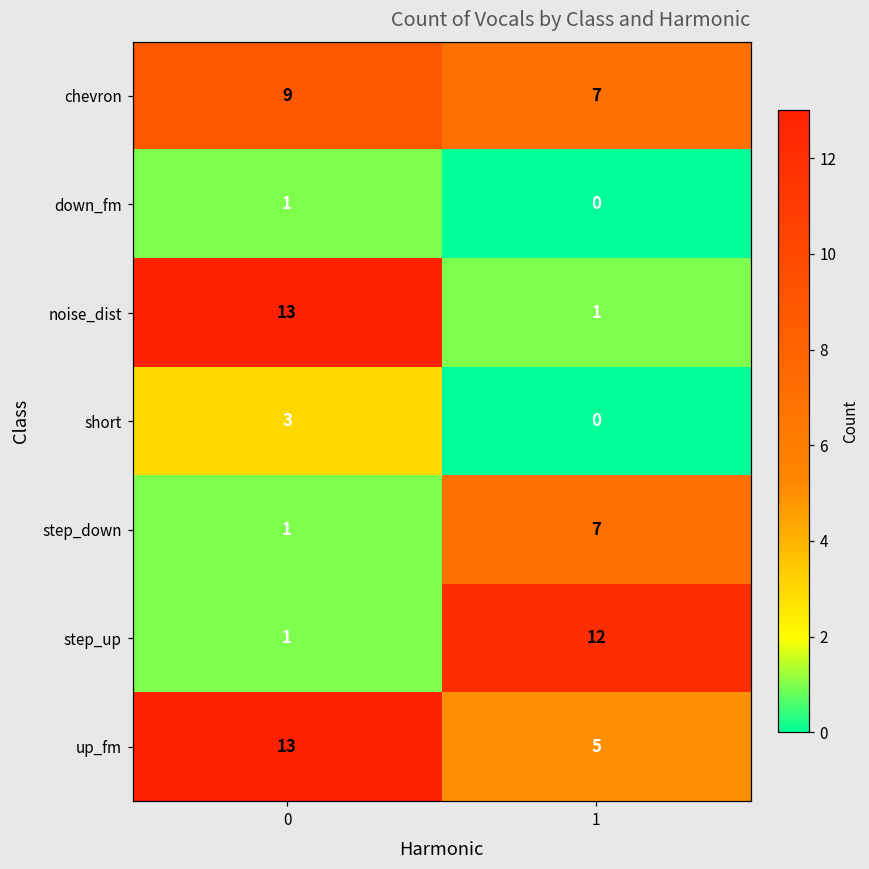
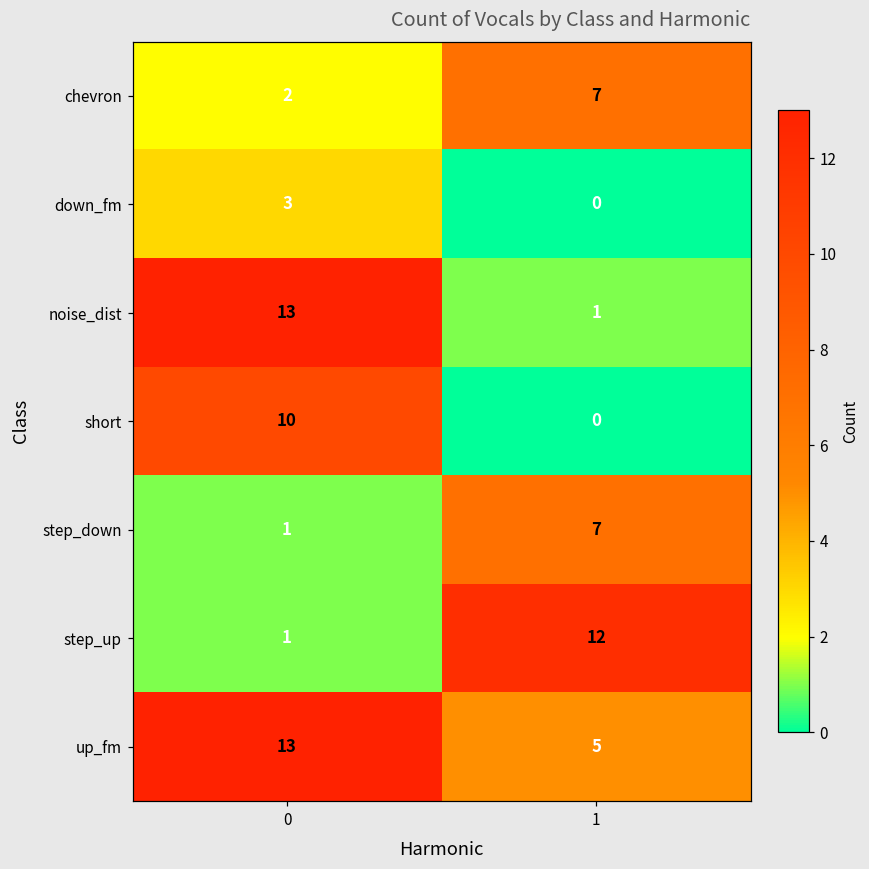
chevron, 0: 9 -> 2
down_fm, 0: 1 -> 3
short, 0: 3 -> 10
